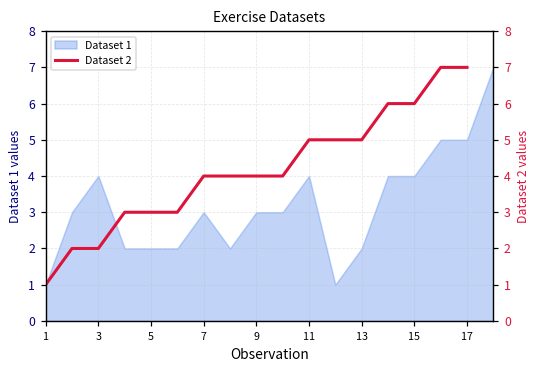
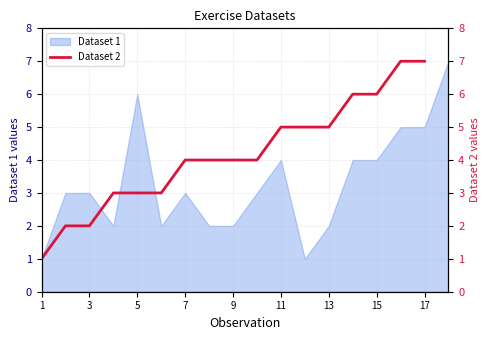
Dataset 1, 3: 4 -> 3
Dataset 1, 5: 2 -> 6
Dataset 1, 9: 3 -> 2
